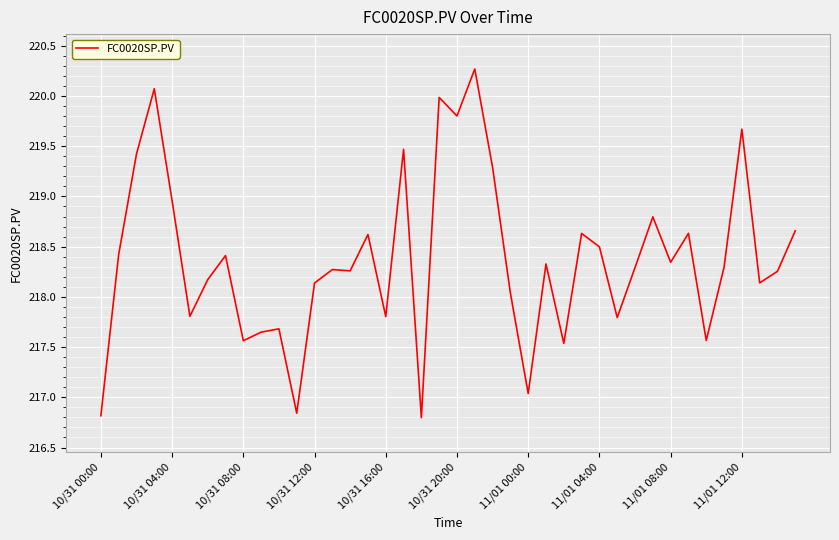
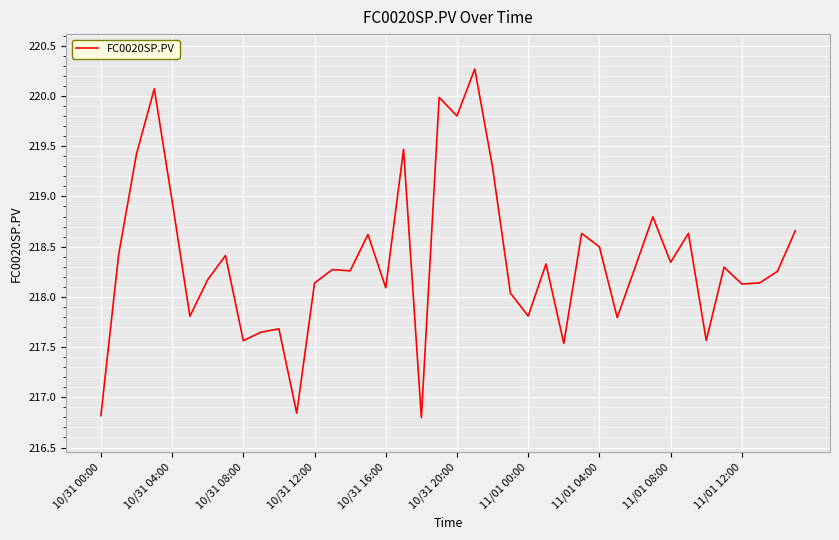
10/31 16:00: 217.80 -> 218.09
11/01 00:00: 217.04 -> 217.81
11/01 12:00: 219.67 -> 218.13
